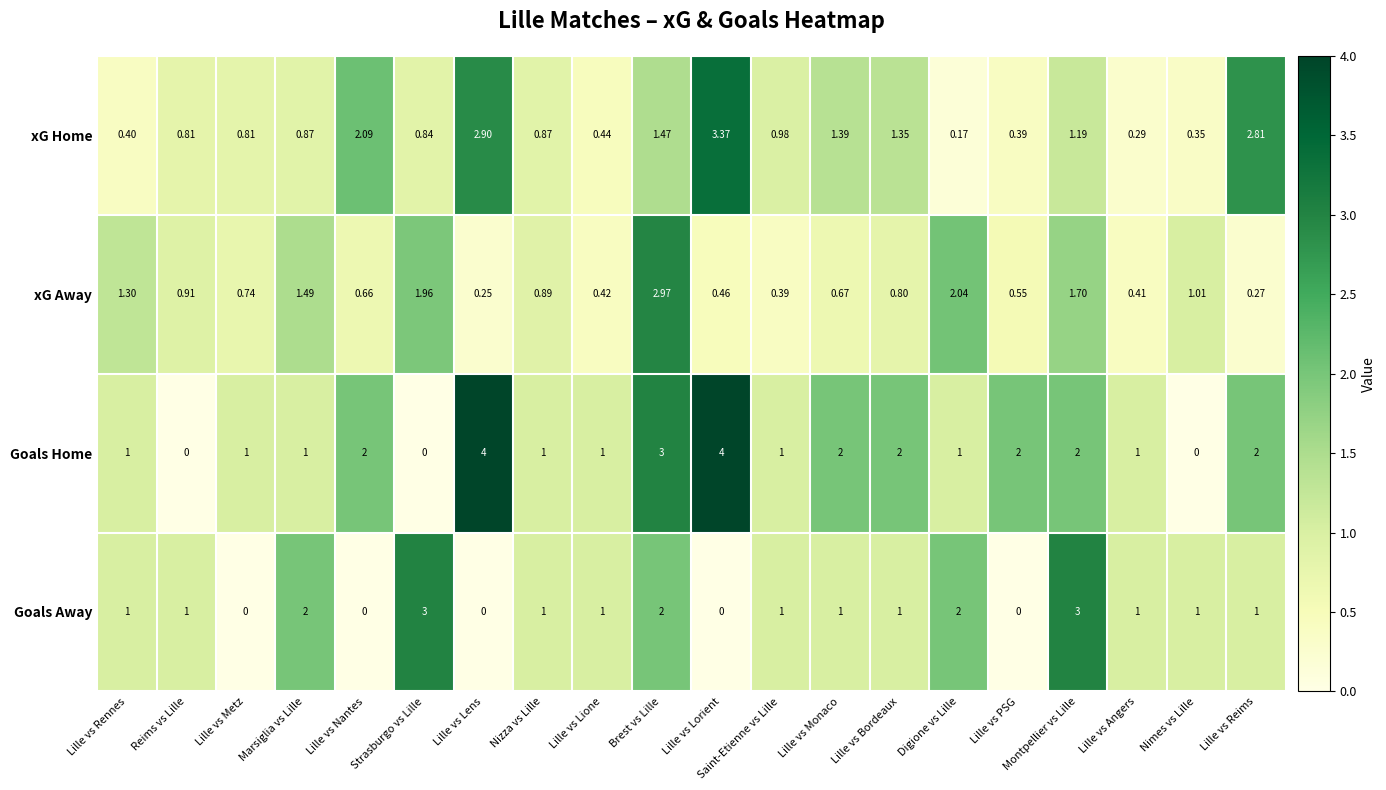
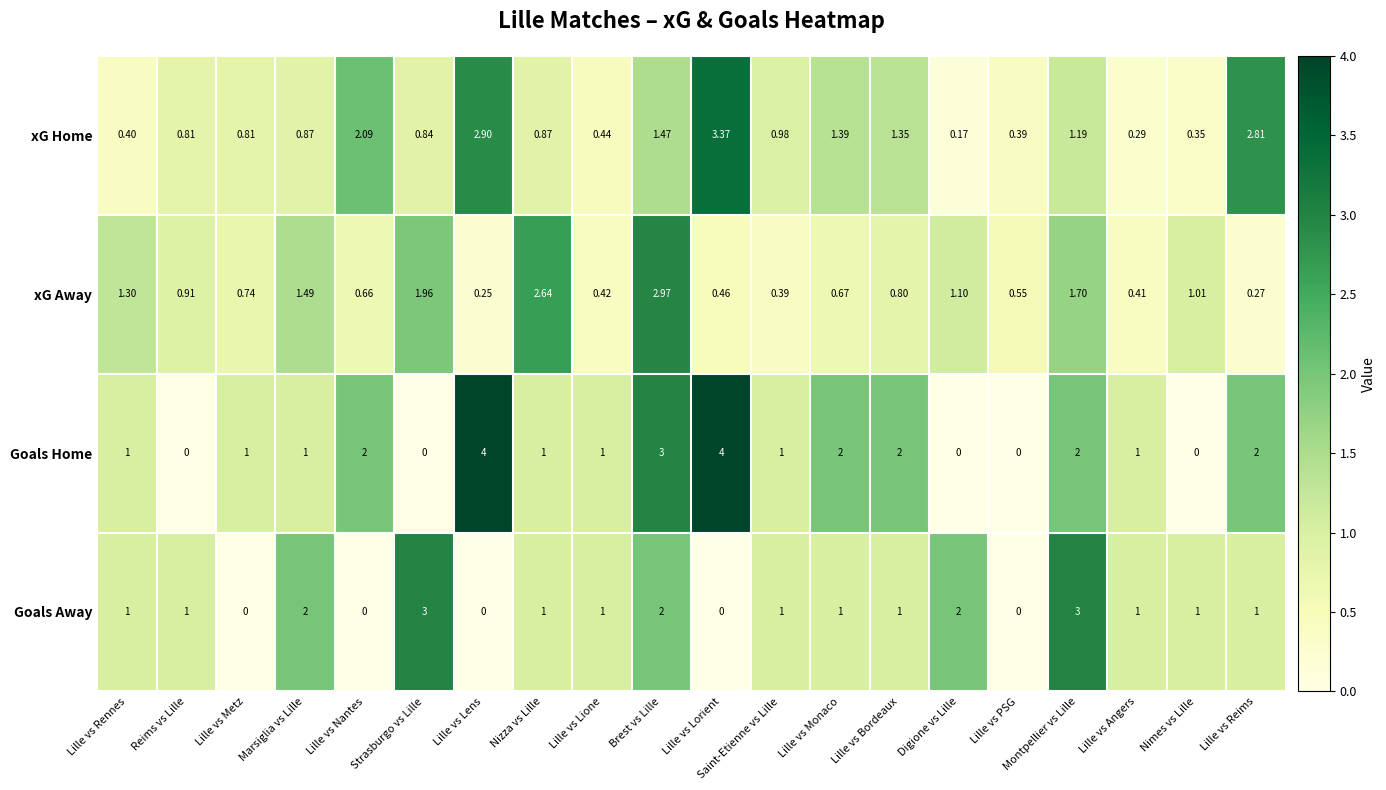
xG Away, Nizza vs Lille: 0.89 -> 2.64
xG Away, Digione vs Lille: 2.04 -> 1.10
Goals Home, Digione vs Lille: 1 -> 0
Goals Home, Lille vs PSG: 2 -> 0
